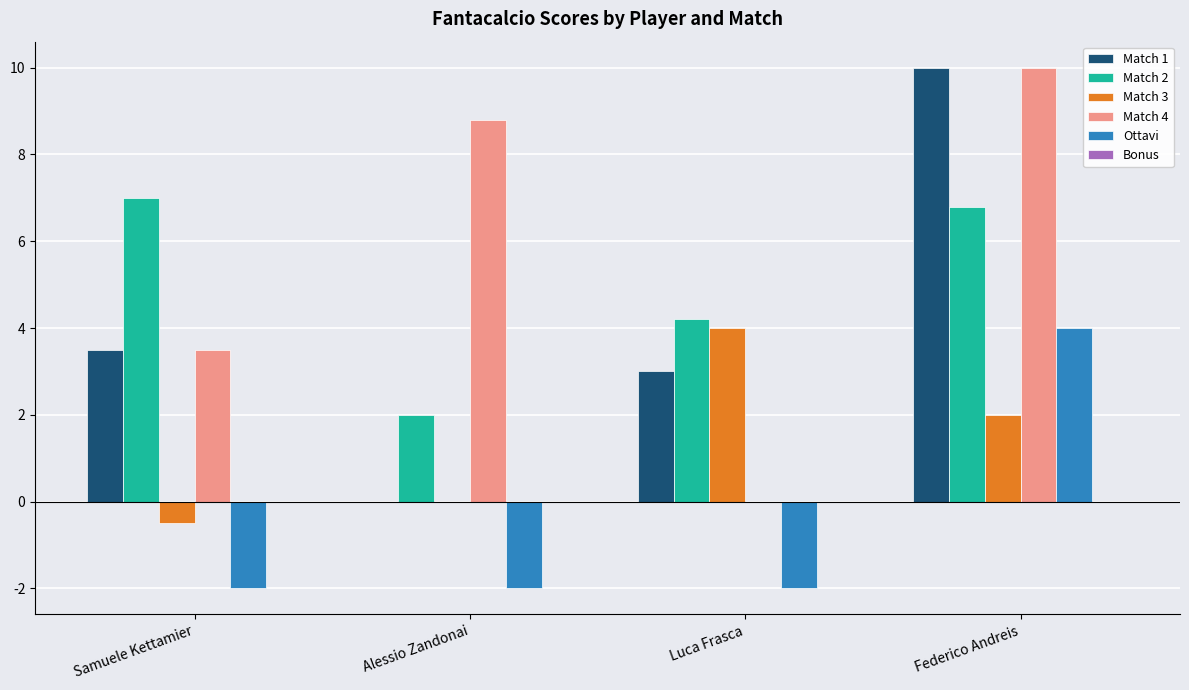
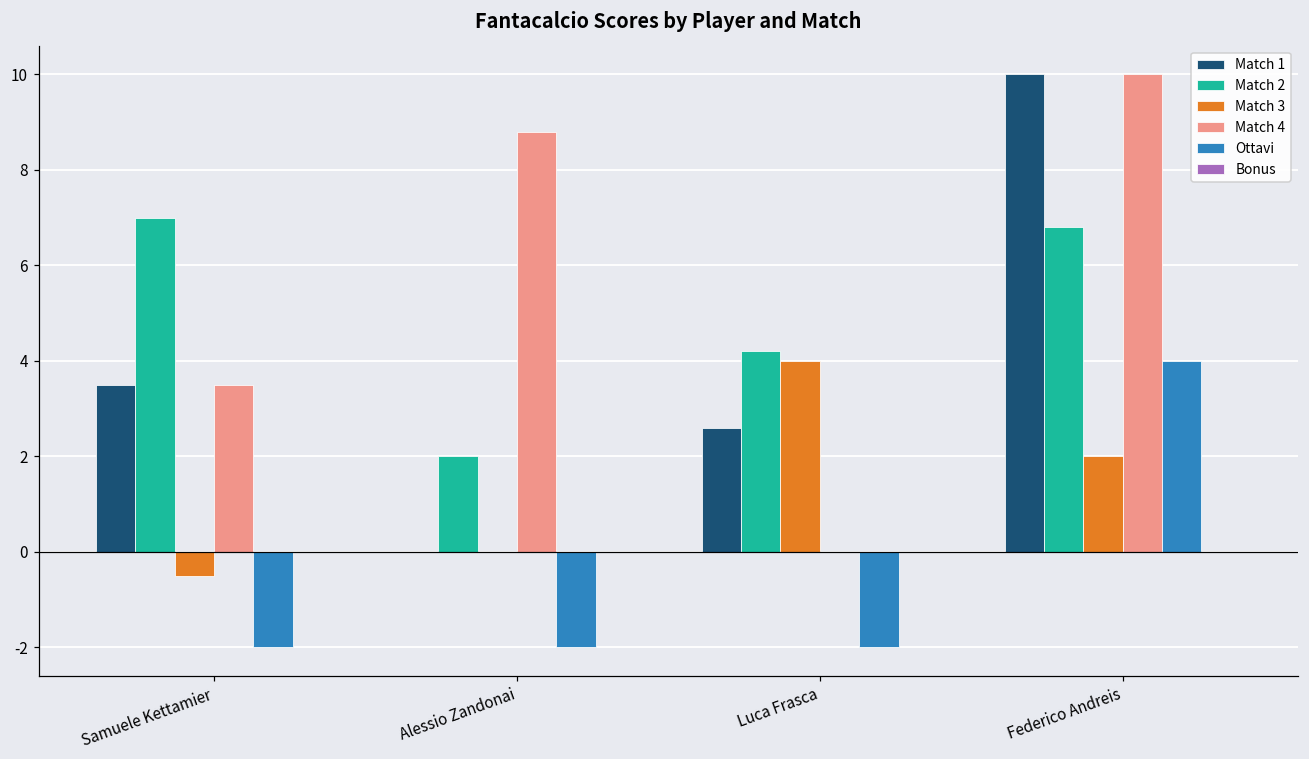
Match 1, Luca Frasca: 3.0 -> 2.6
